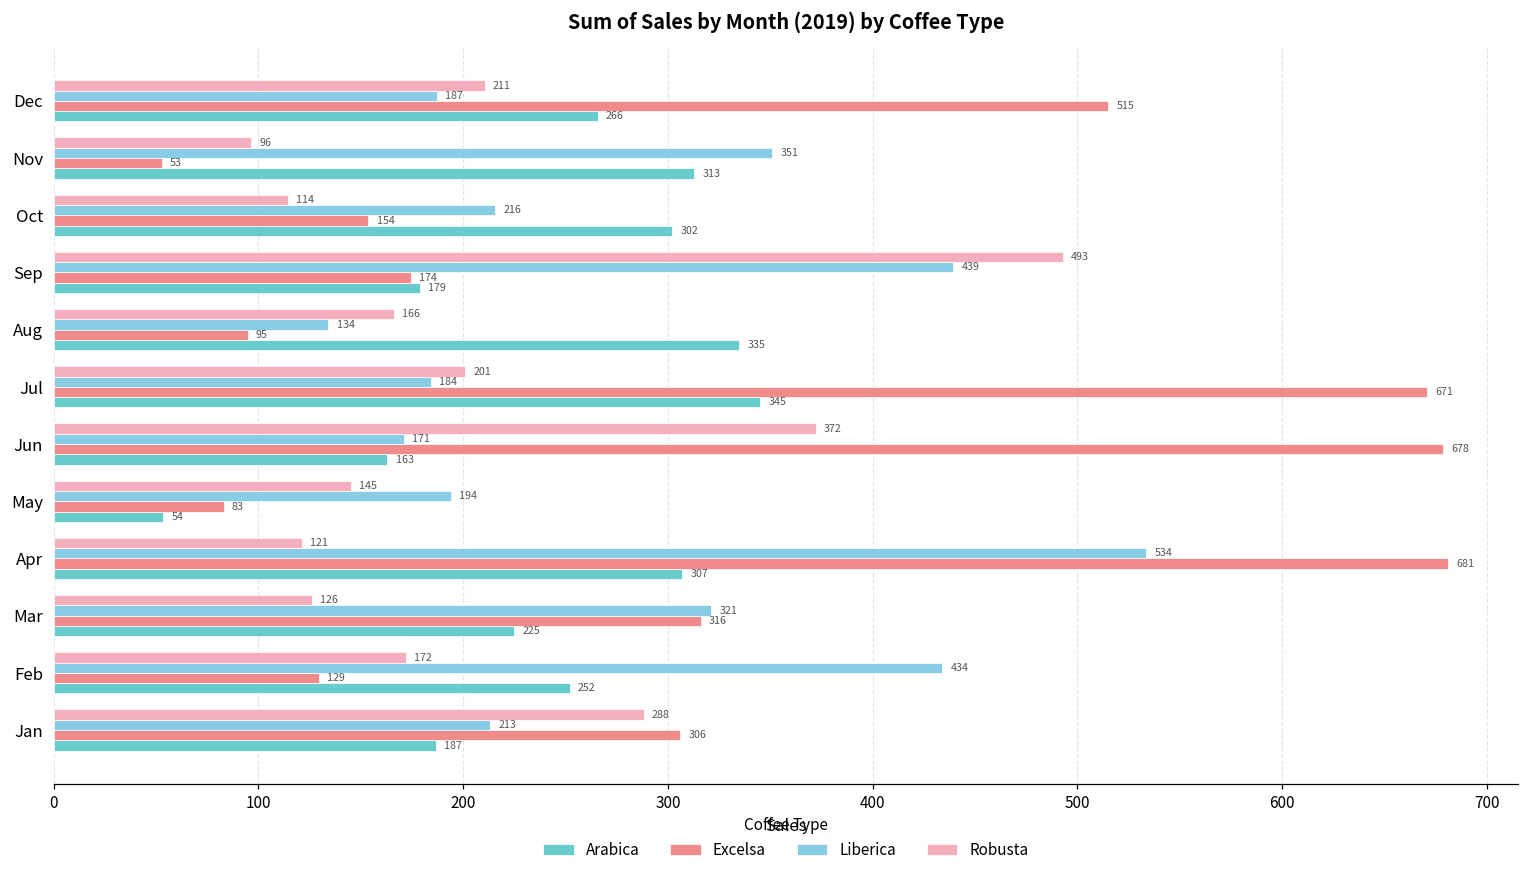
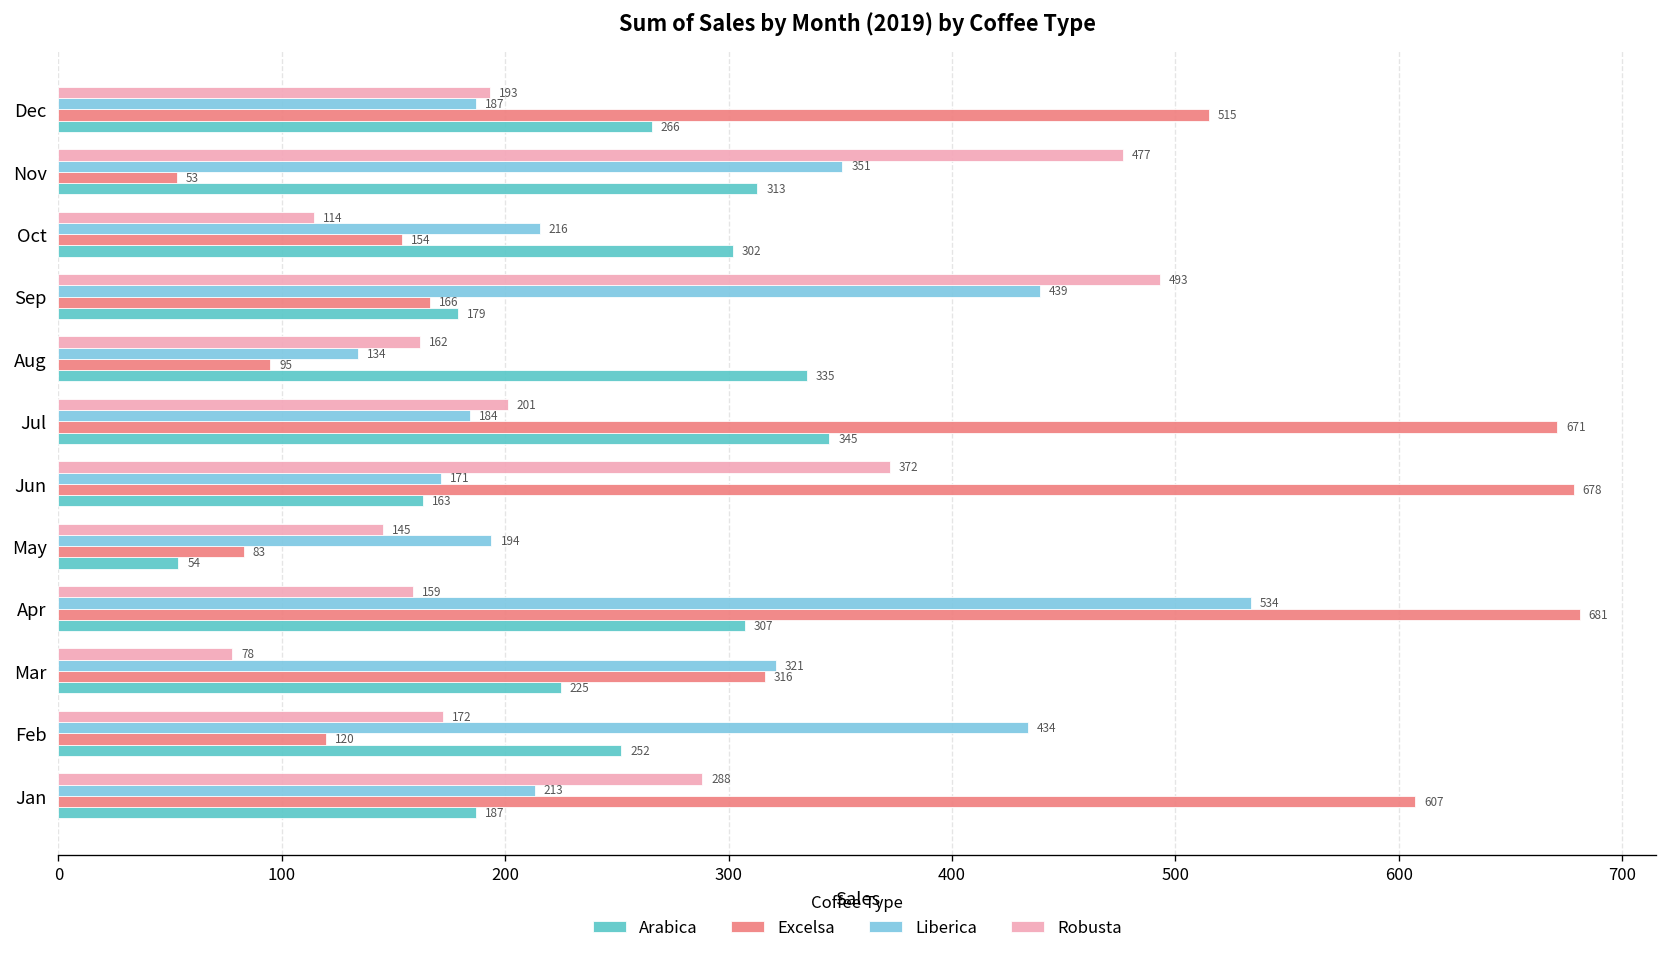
Robusta, Dec: 211 -> 193
Robusta, Nov: 96 -> 477
Excelsa, Sep: 174 -> 166
Robusta, Aug: 166 -> 162
Robusta, Apr: 121 -> 159
Robusta, Mar: 126 -> 78
Excelsa, Feb: 129 -> 120
Excelsa, Jan: 306 -> 607
